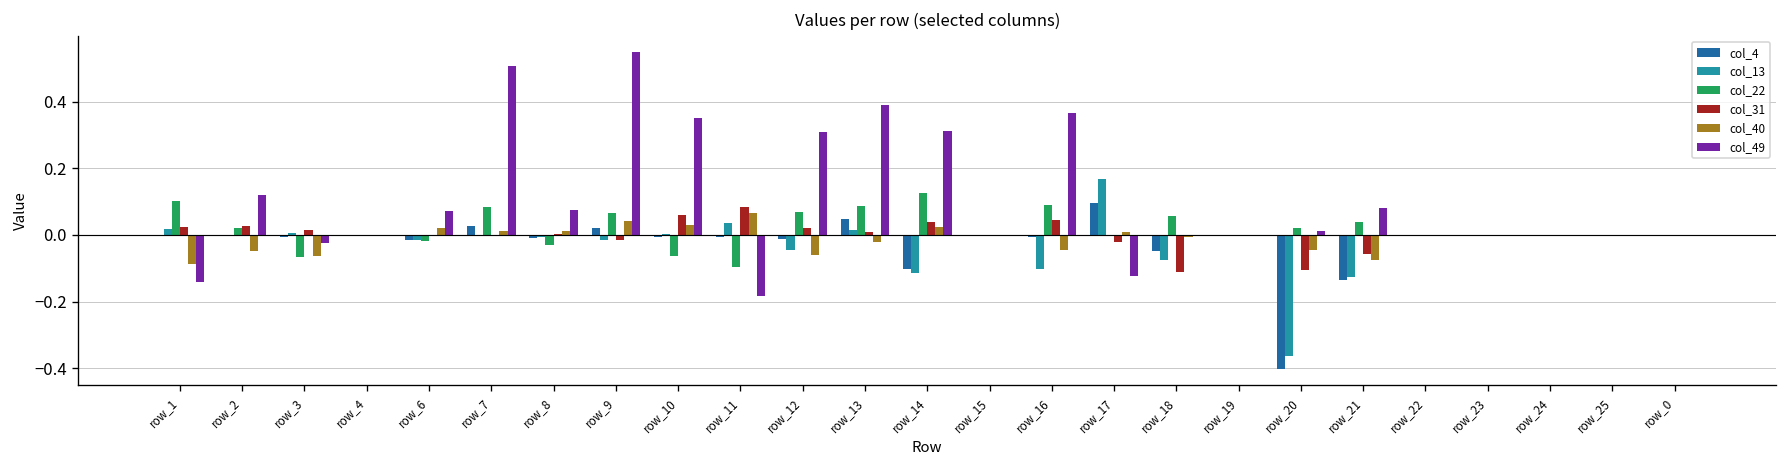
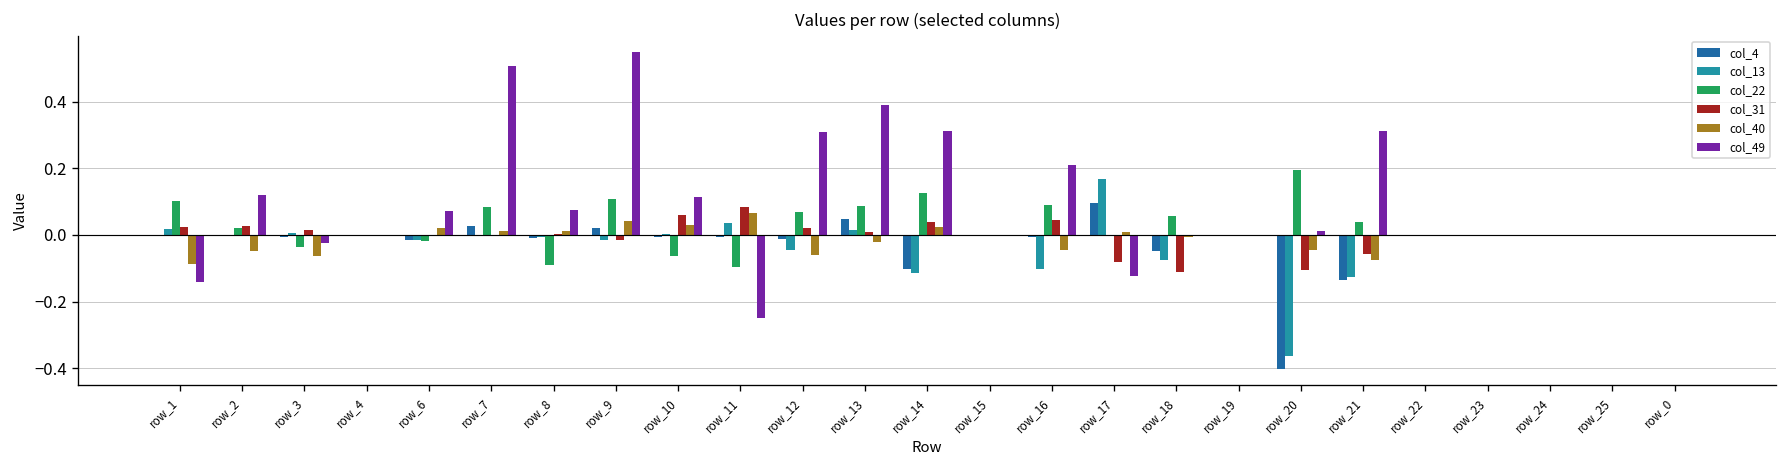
col_22, row_3: -0.07 -> -0.04
col_22, row_8: -0.03 -> -0.09
col_22, row_9: 0.07 -> 0.11
col_49, row_10: 0.35 -> 0.11
col_49, row_11: -0.18 -> -0.25
col_49, row_16: 0.37 -> 0.21
col_31, row_17: -0.02 -> -0.08
col_22, row_20: 0.02 -> 0.19
col_49, row_21: 0.08 -> 0.31
